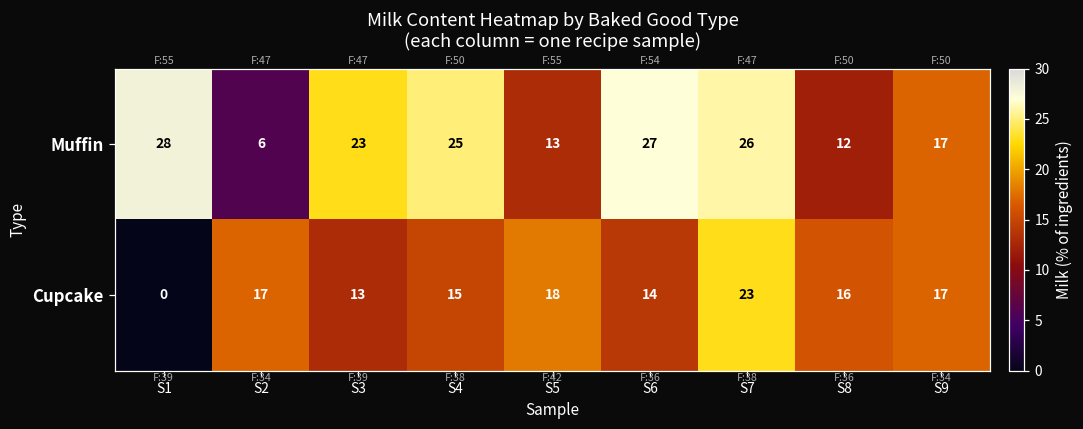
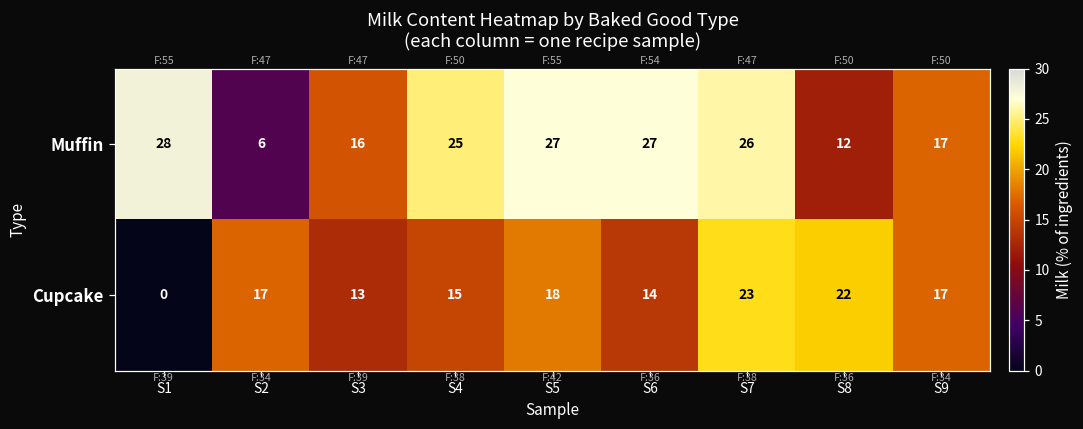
Muffin, S3: 23 -> 16
Muffin, S5: 13 -> 27
Cupcake, S8: 16 -> 22
